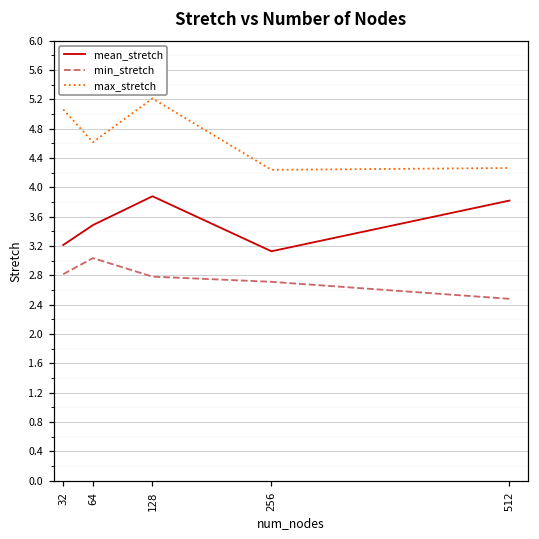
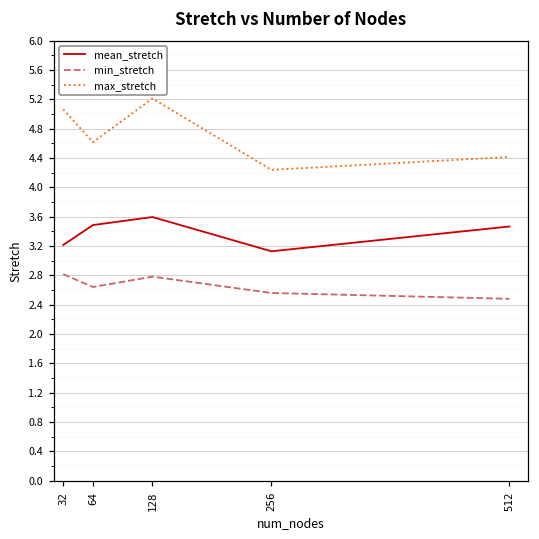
min_stretch, 64: 3.0 -> 2.6
mean_stretch, 128: 3.9 -> 3.6
min_stretch, 256: 2.7 -> 2.6
mean_stretch, 512: 3.8 -> 3.5
max_stretch, 512: 4.3 -> 4.4
